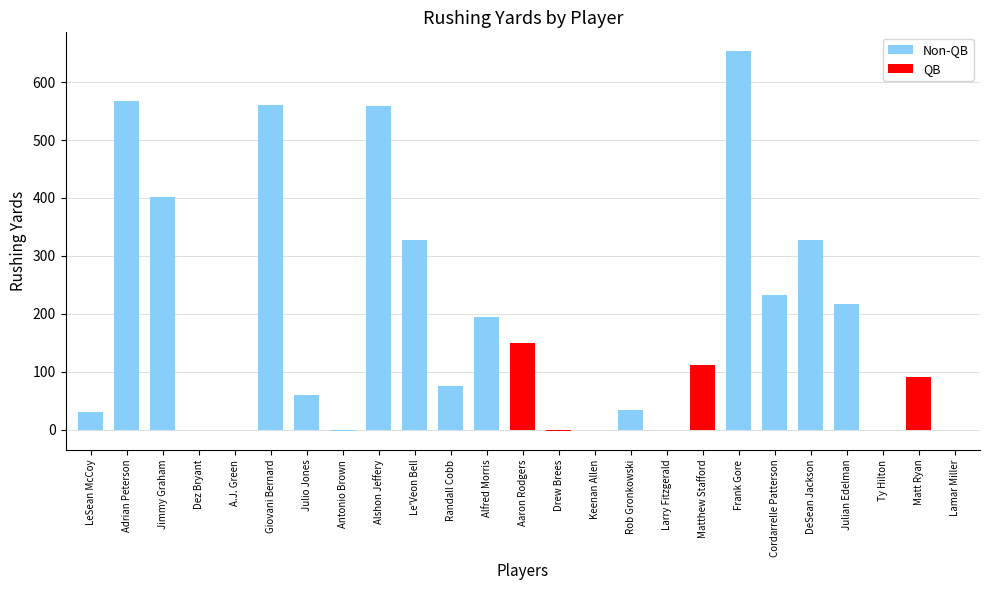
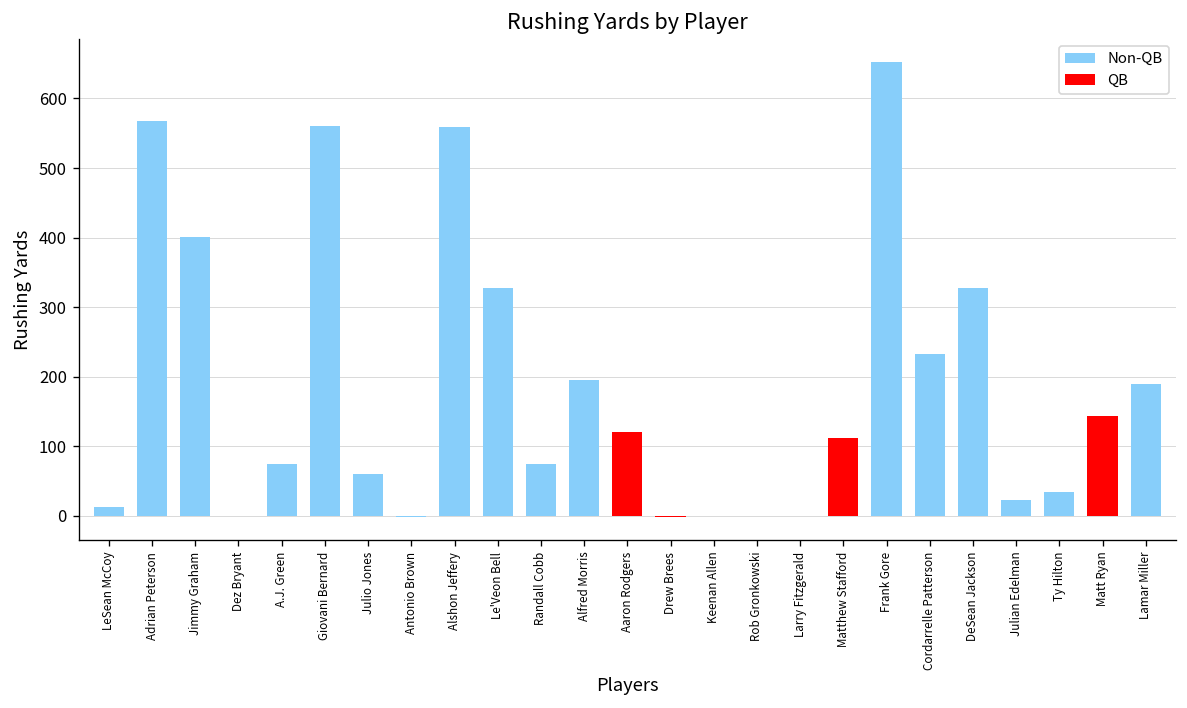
LeSean McCoy: 30 -> 10
A.J. Green: 0 -> 70
Aaron Rodgers: 150 -> 120
Rob Gronkowski: 40 -> 0
Julian Edelman: 220 -> 20
Ty Hilton: 0 -> 30
Matt Ryan: 90 -> 140
Lamar Miller: 0 -> 190
